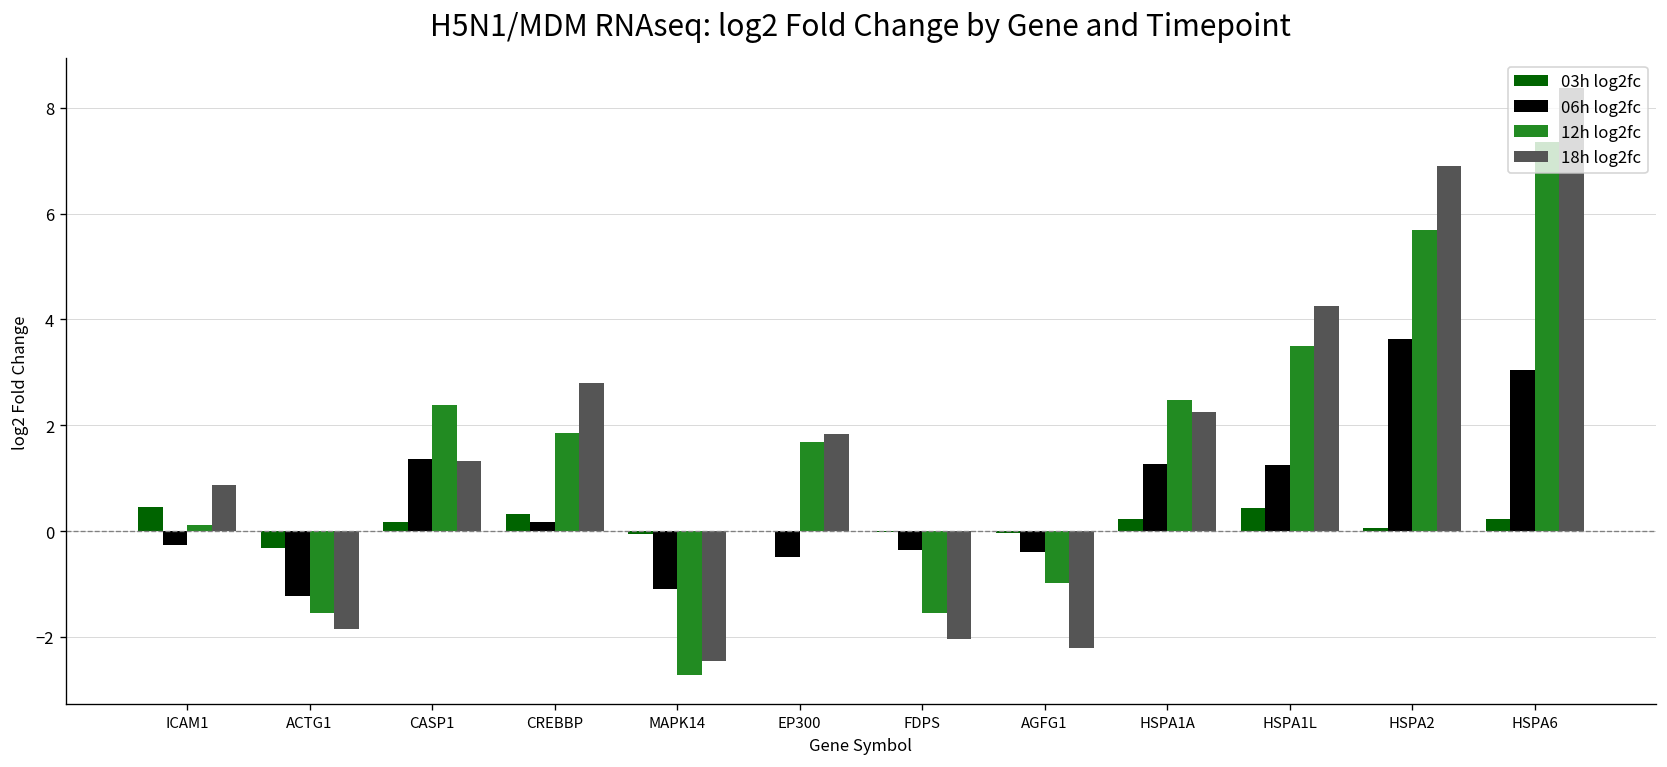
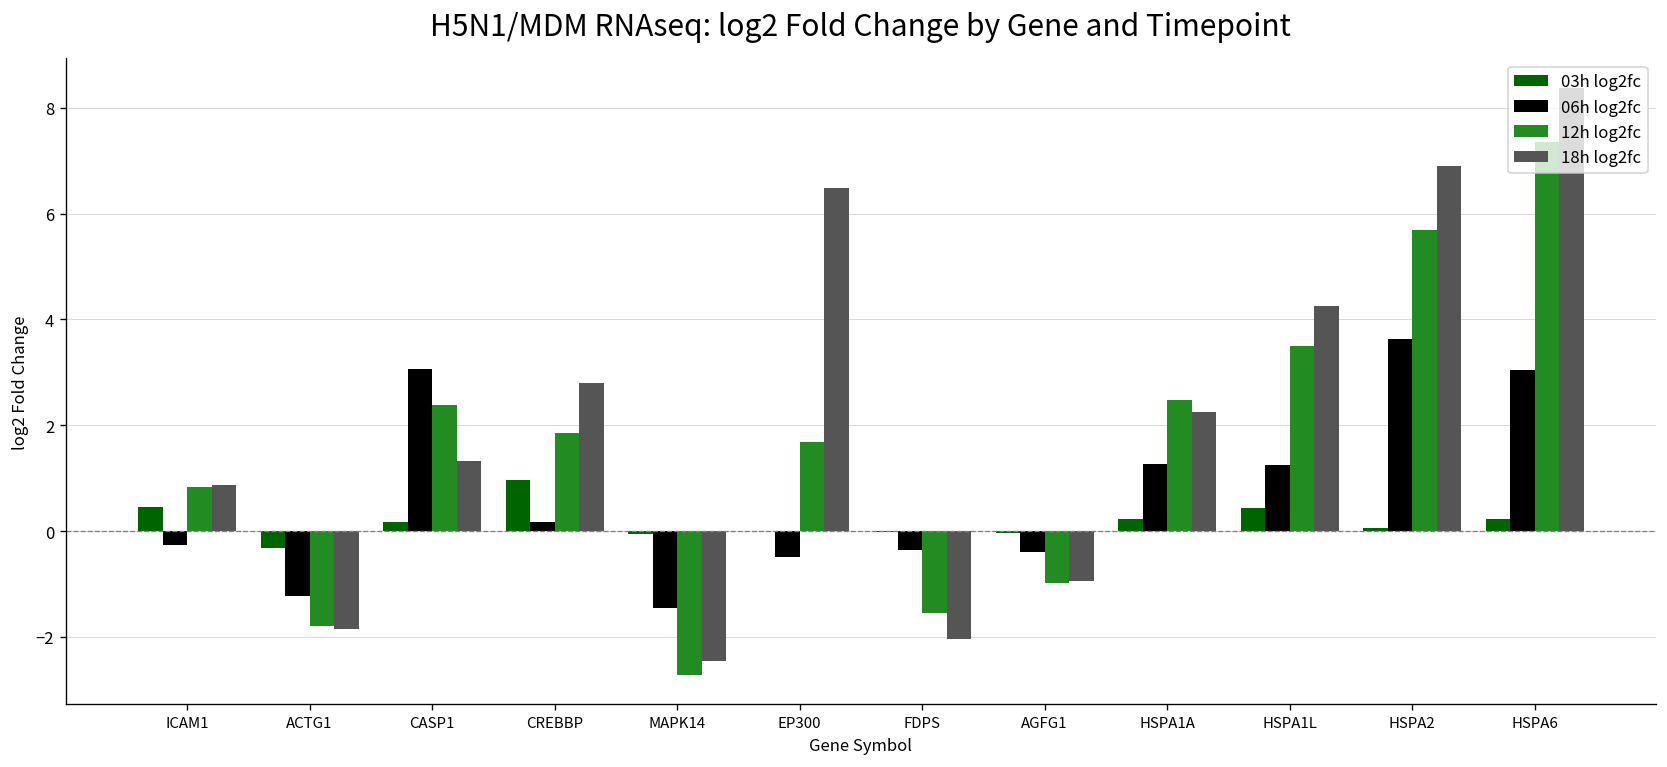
12h log2fc, ICAM1: 0.1 -> 0.8
12h log2fc, ACTG1: -1.6 -> -1.8
06h log2fc, CASP1: 1.4 -> 3.1
03h log2fc, CREBBP: 0.3 -> 1.0
06h log2fc, MAPK14: -1.1 -> -1.5
18h log2fc, EP300: 1.8 -> 6.5
18h log2fc, AGFG1: -2.2 -> -0.9
